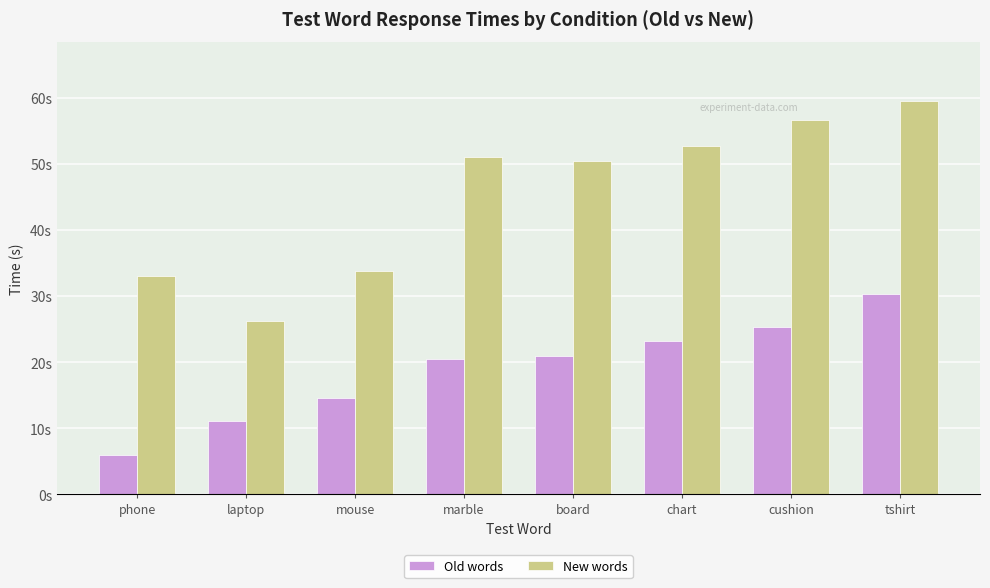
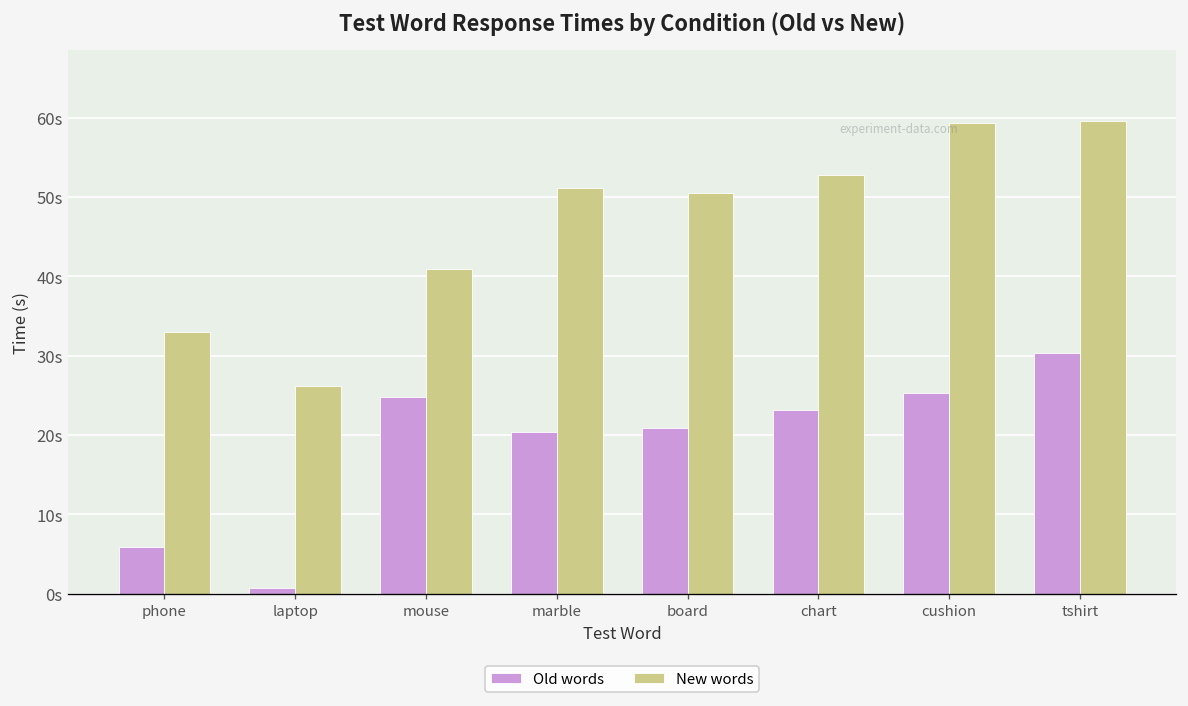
Old words, laptop: 11s -> 1s
Old words, mouse: 15s -> 25s
New words, mouse: 34s -> 41s
New words, cushion: 57s -> 59s
